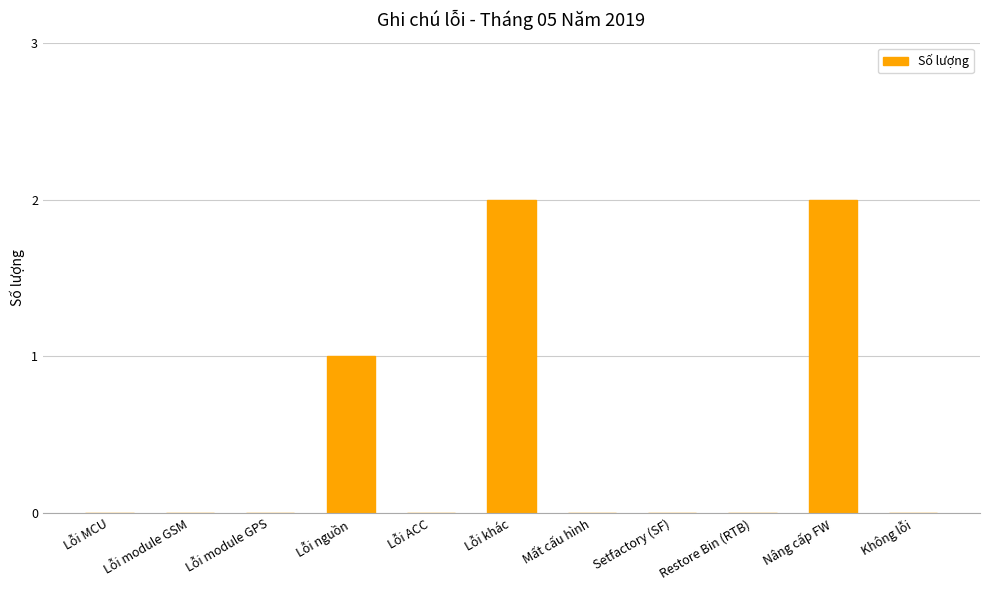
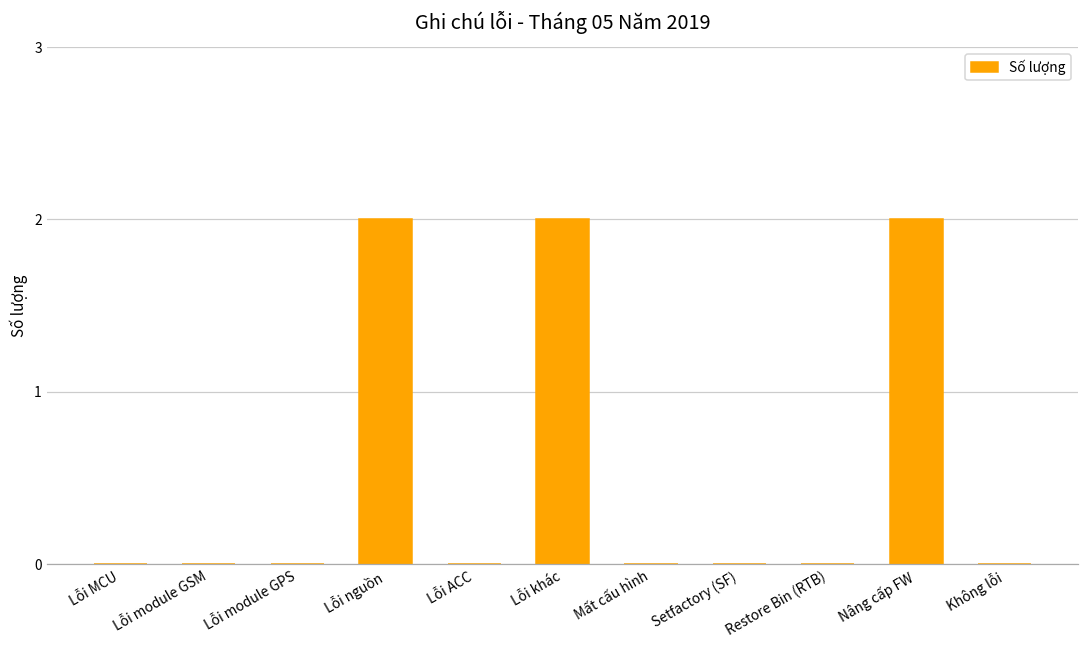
Lỗi nguồn: 1 -> 2
